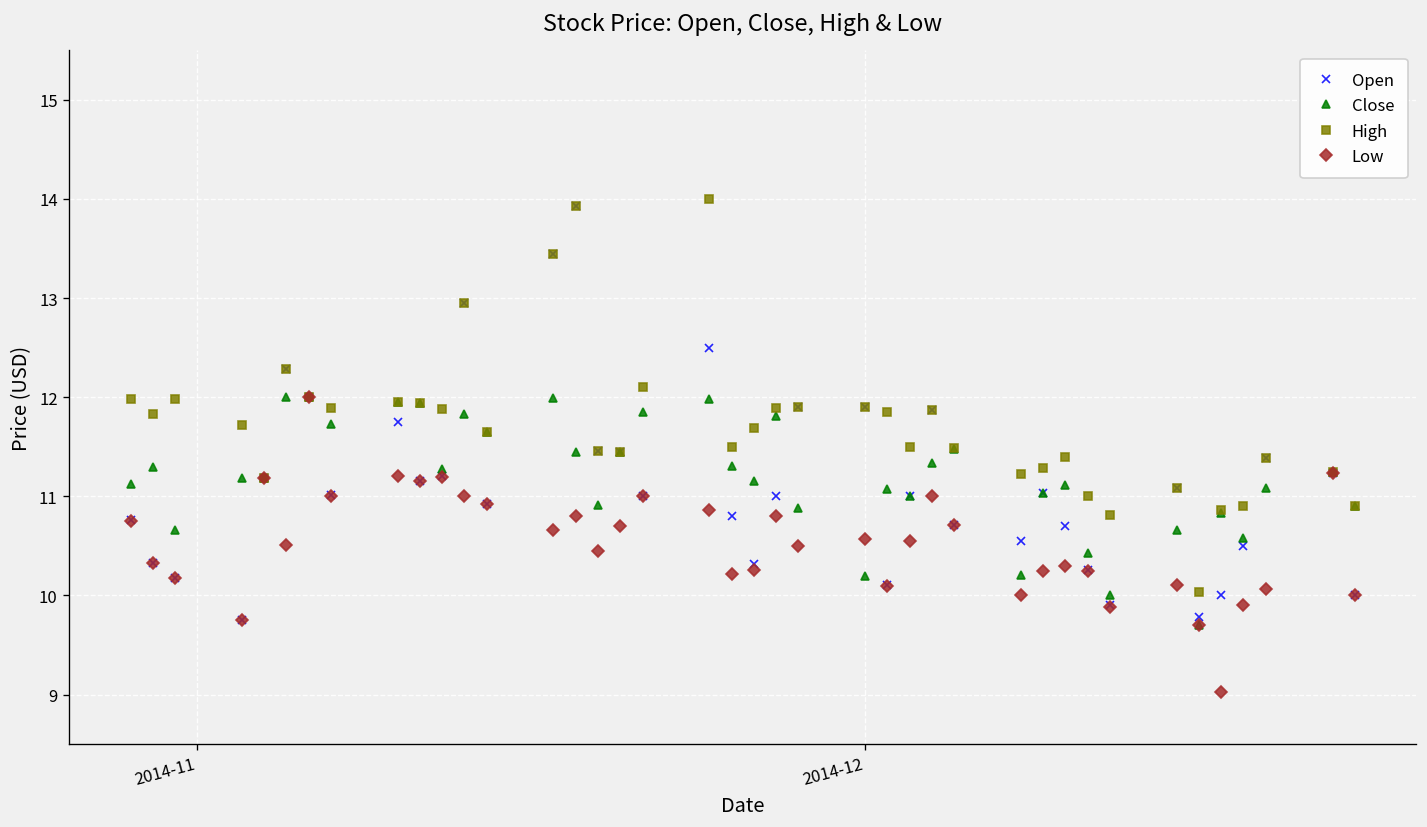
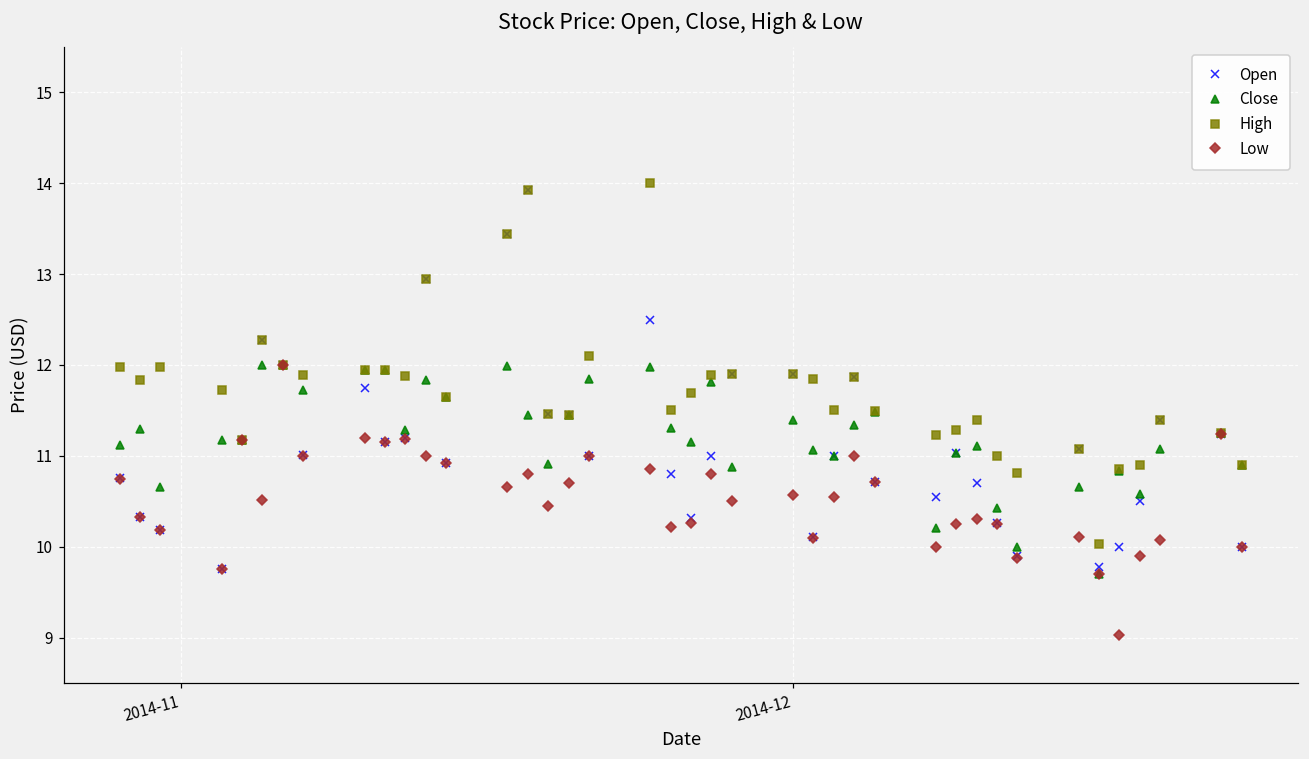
Close, 2014-12: 10.2 -> 11.4
